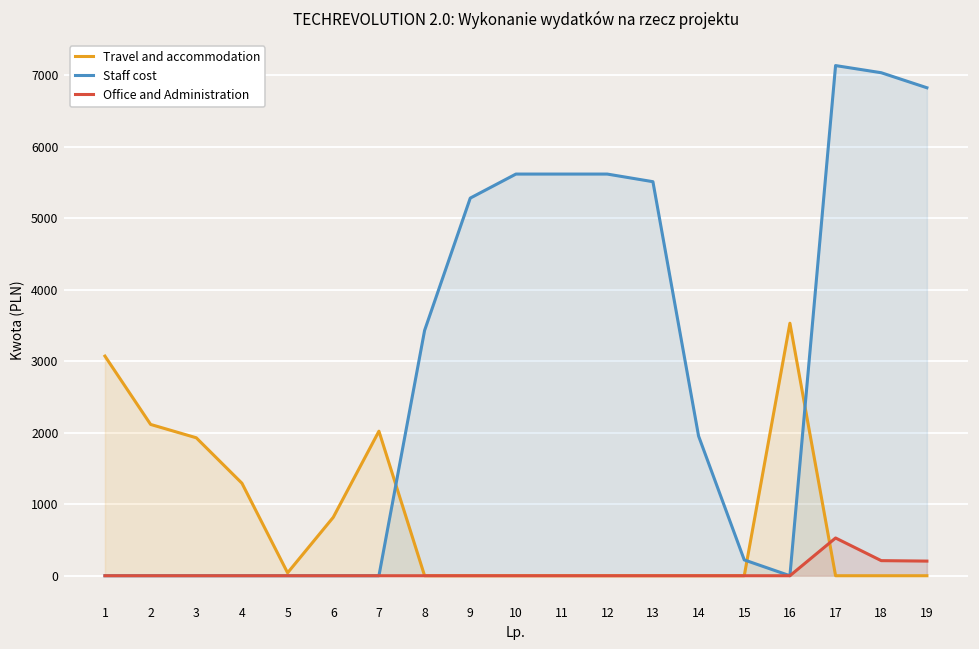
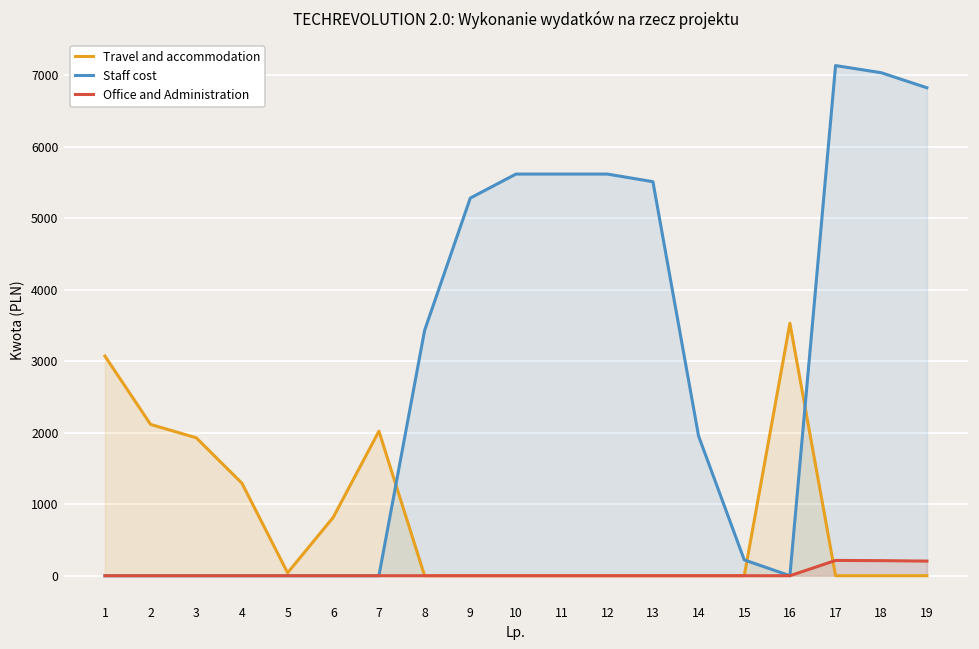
Office and Administration, 17: 500 -> 200
